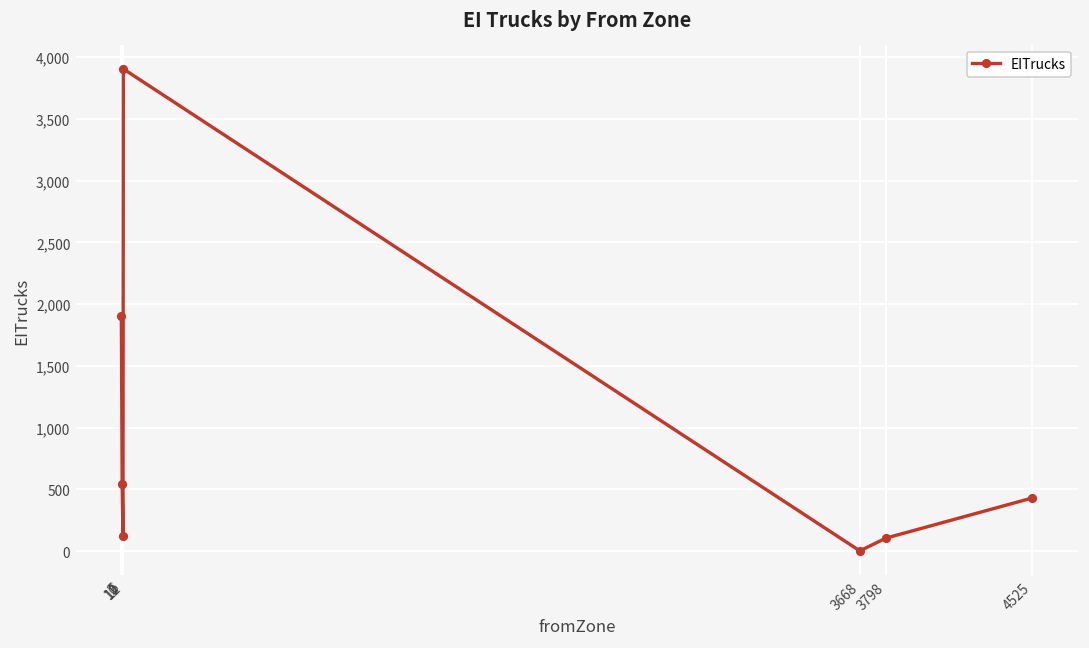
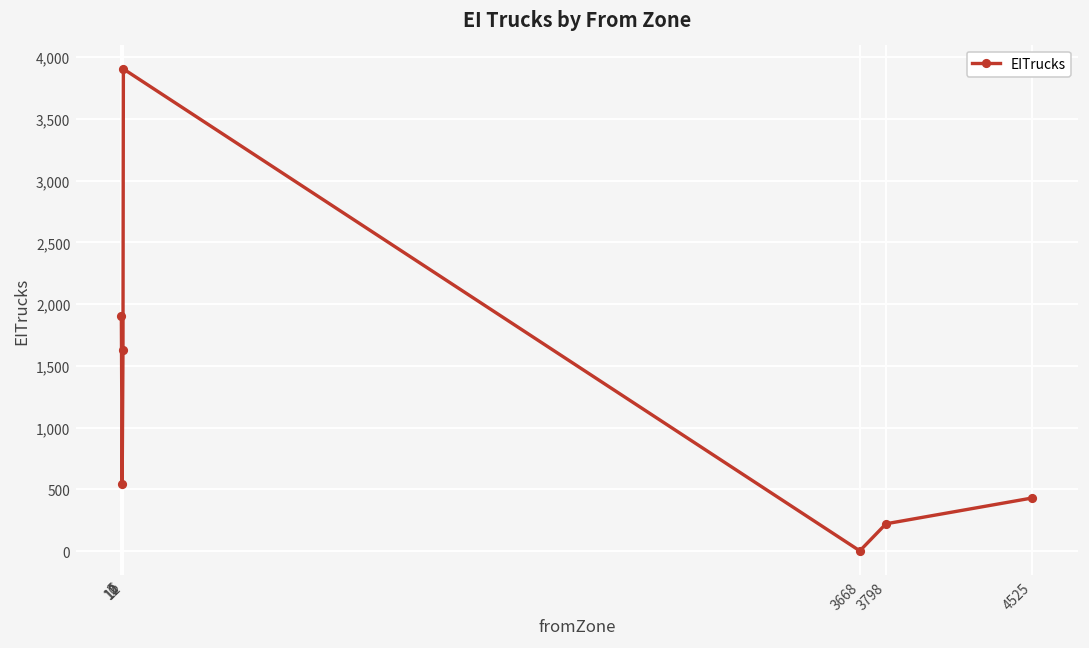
10: 120 -> 1,630
3798: 100 -> 220
